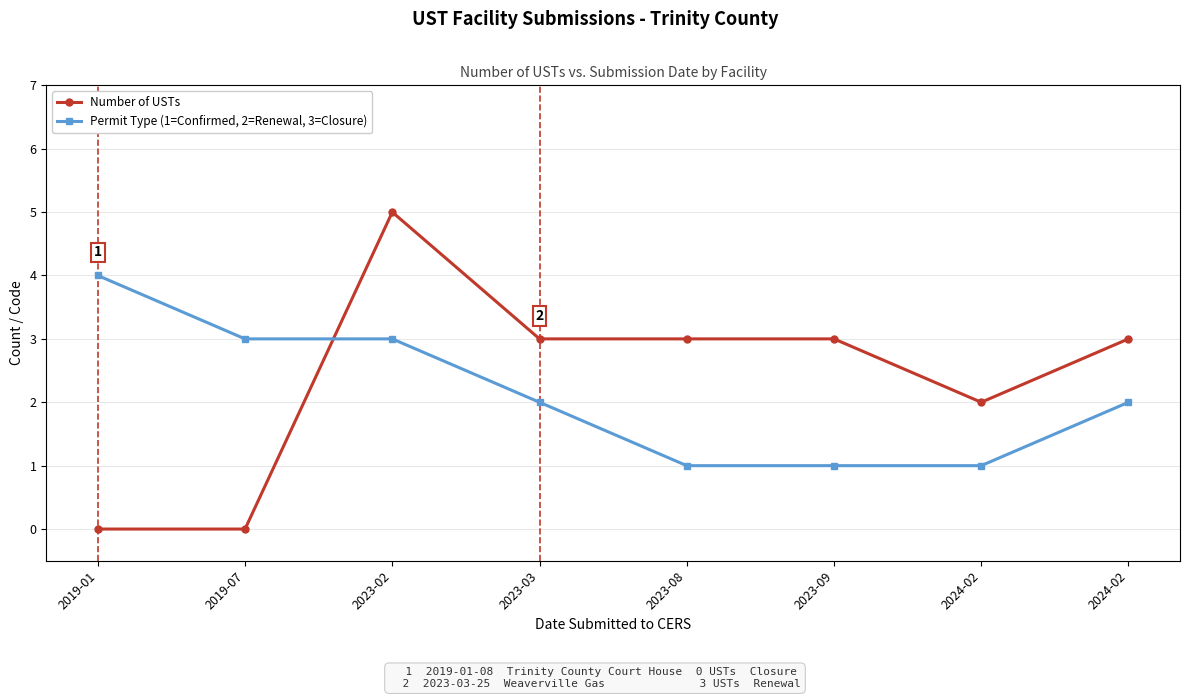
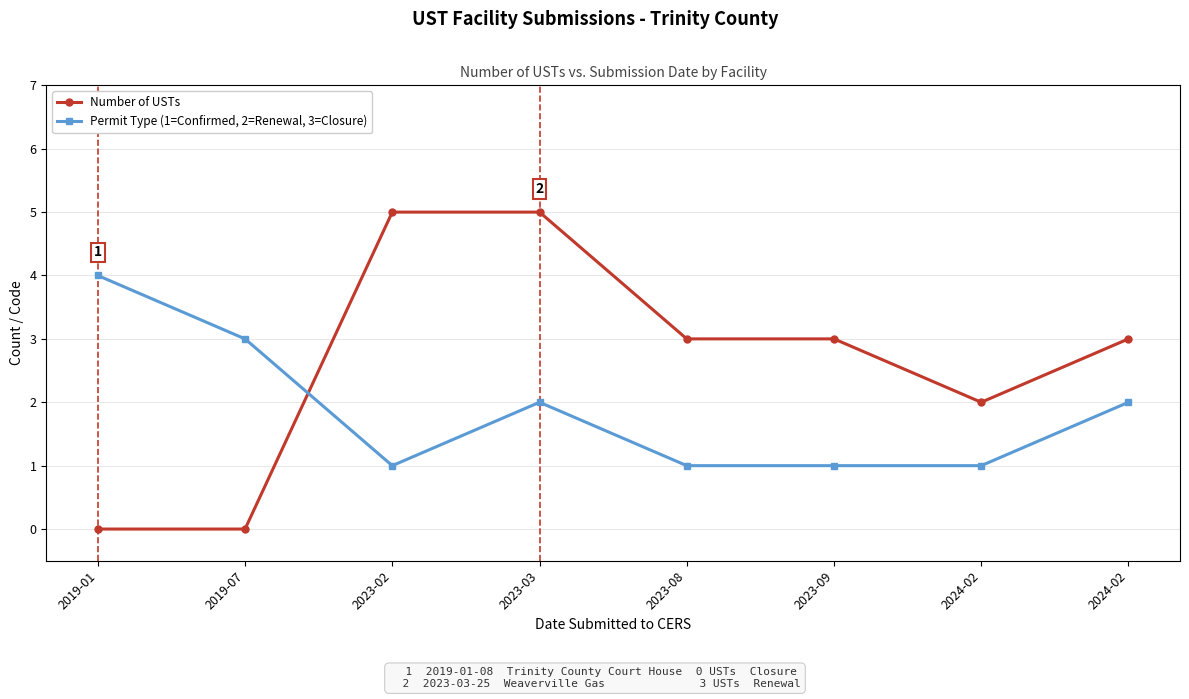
Permit Type (1=Confirmed, 2=Renewal, 3=Closure), 2023-02: 3 -> 1
Number of USTs, 2023-03: 3 -> 5
